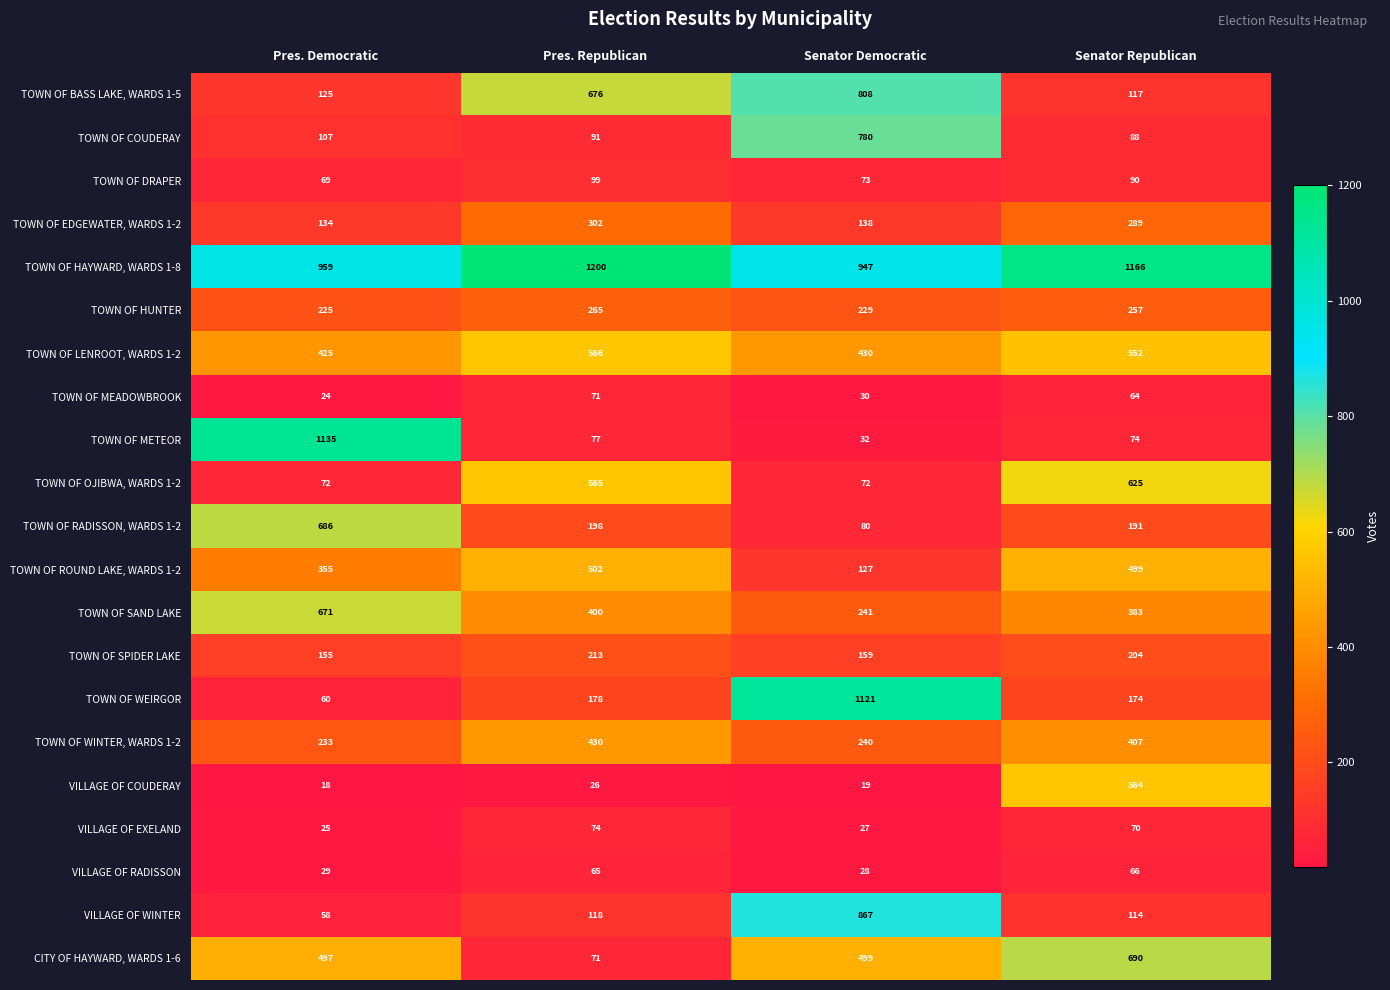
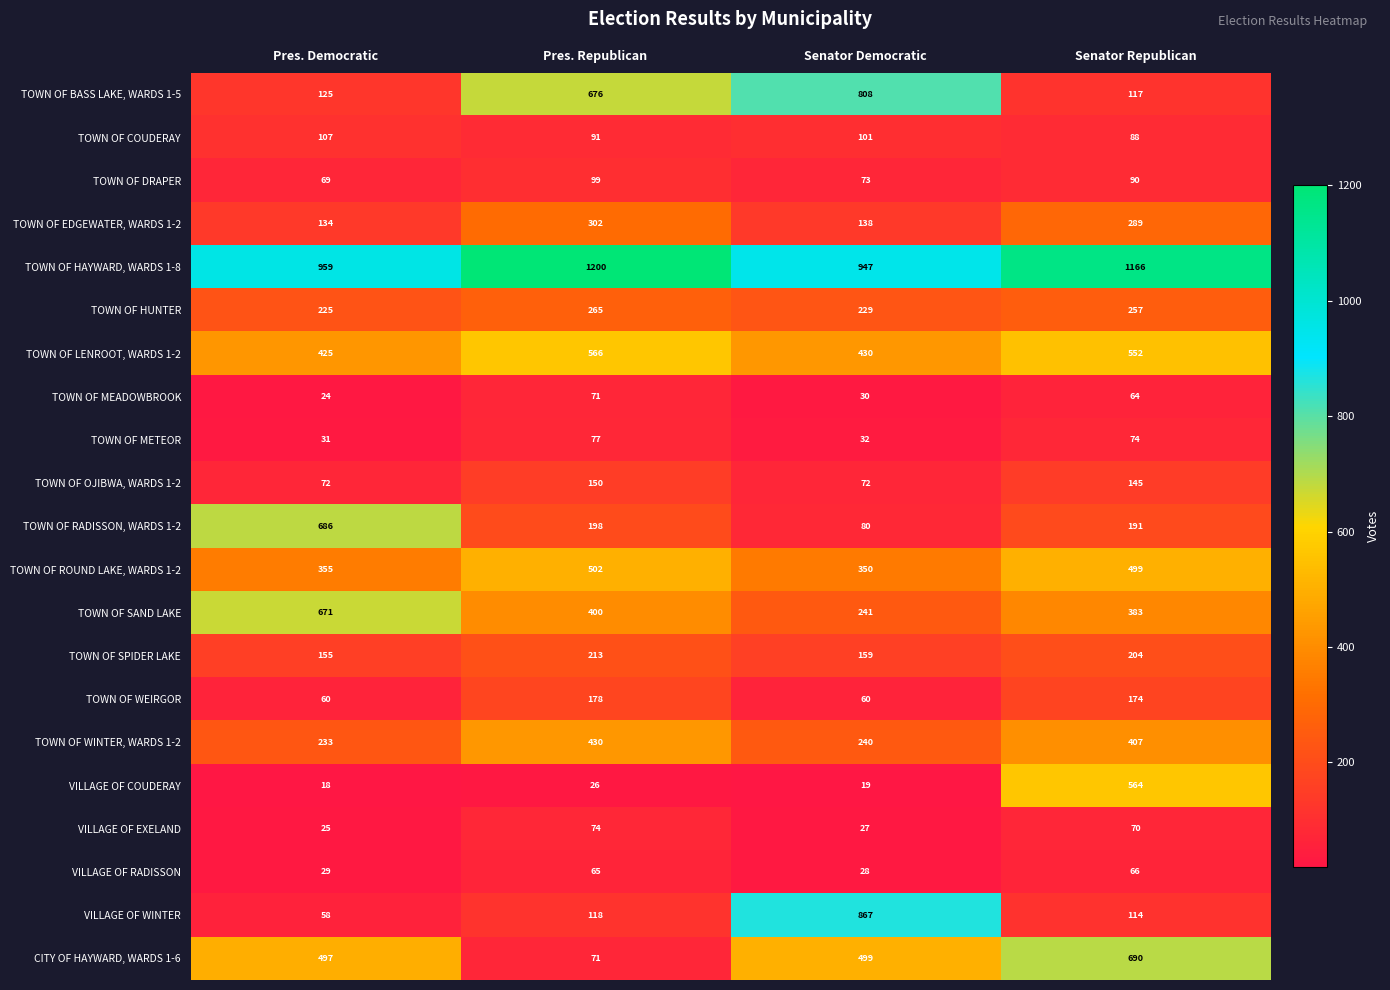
TOWN OF COUDERAY, Senator Democratic: 780 -> 101
TOWN OF METEOR, Pres. Democratic: 1135 -> 31
TOWN OF OJIBWA, WARDS 1-2, Pres. Republican: 565 -> 150
TOWN OF OJIBWA, WARDS 1-2, Senator Republican: 625 -> 145
TOWN OF ROUND LAKE, WARDS 1-2, Senator Democratic: 127 -> 350
TOWN OF WEIRGOR, Senator Democratic: 1121 -> 60
